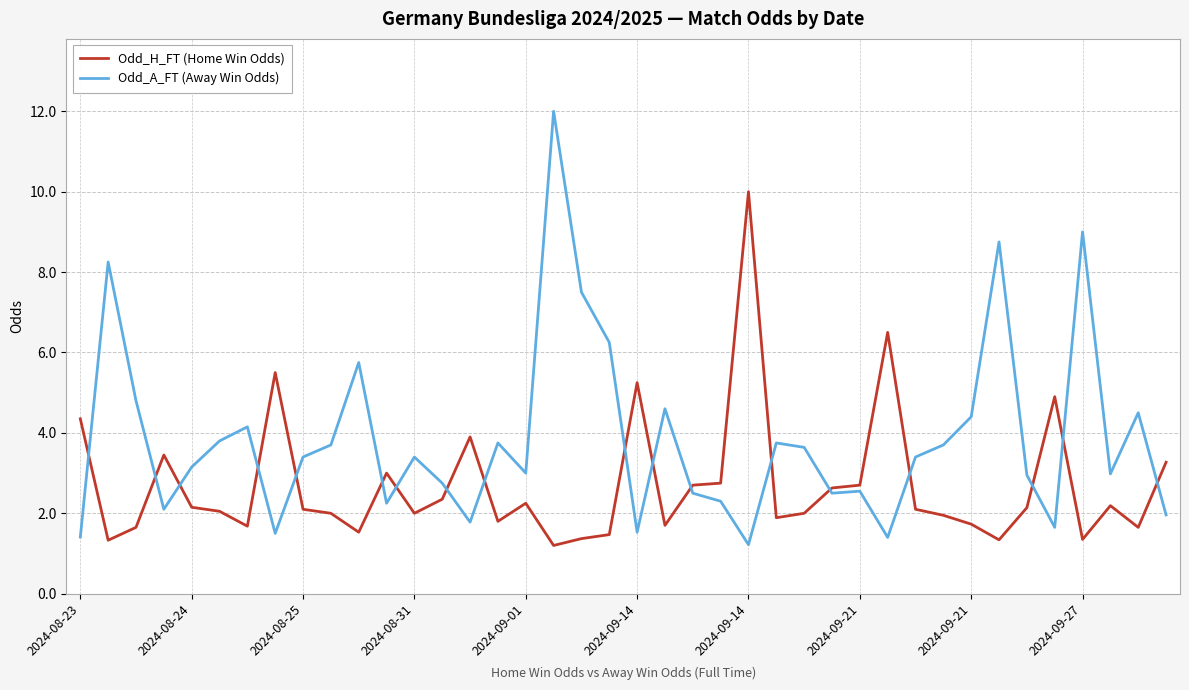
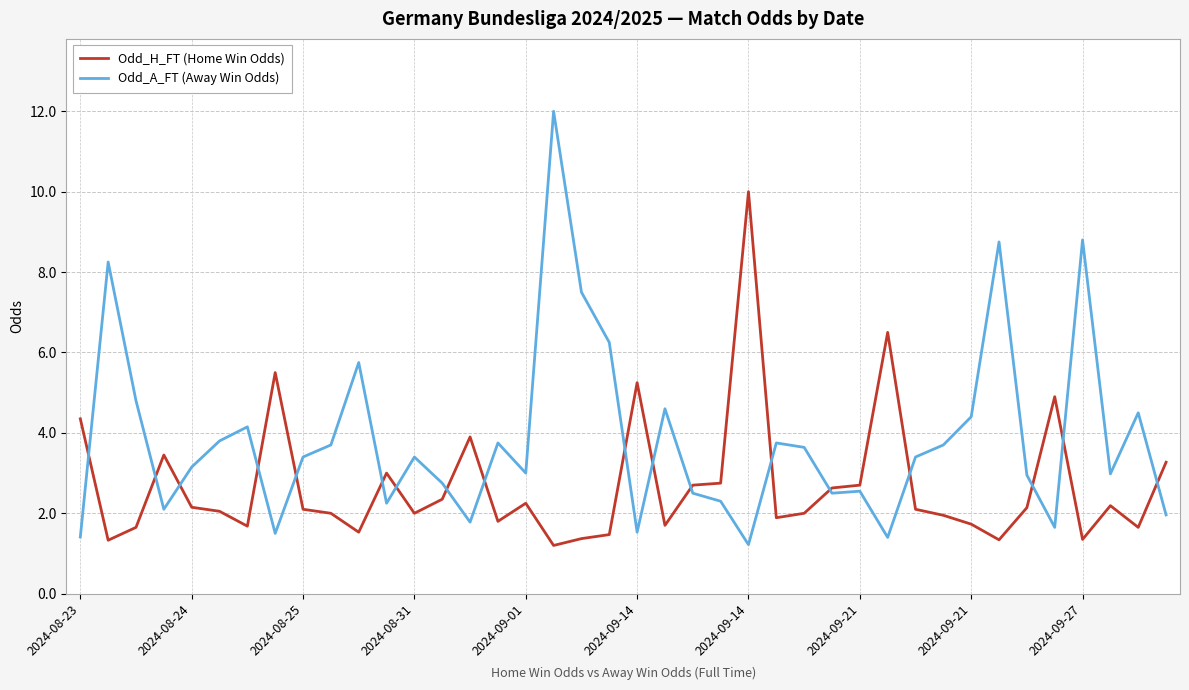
Odd_A_FT (Away Win Odds), 2024-09-27: 9.0 -> 8.8
